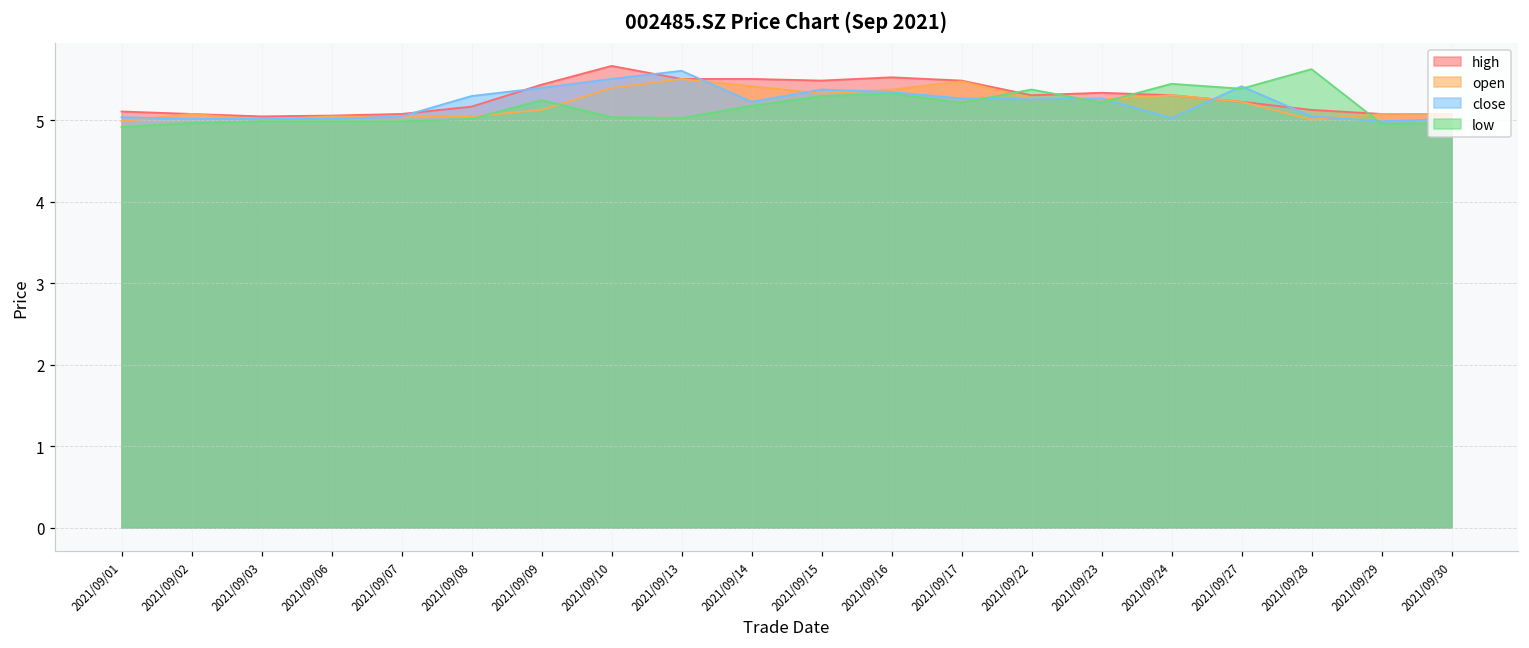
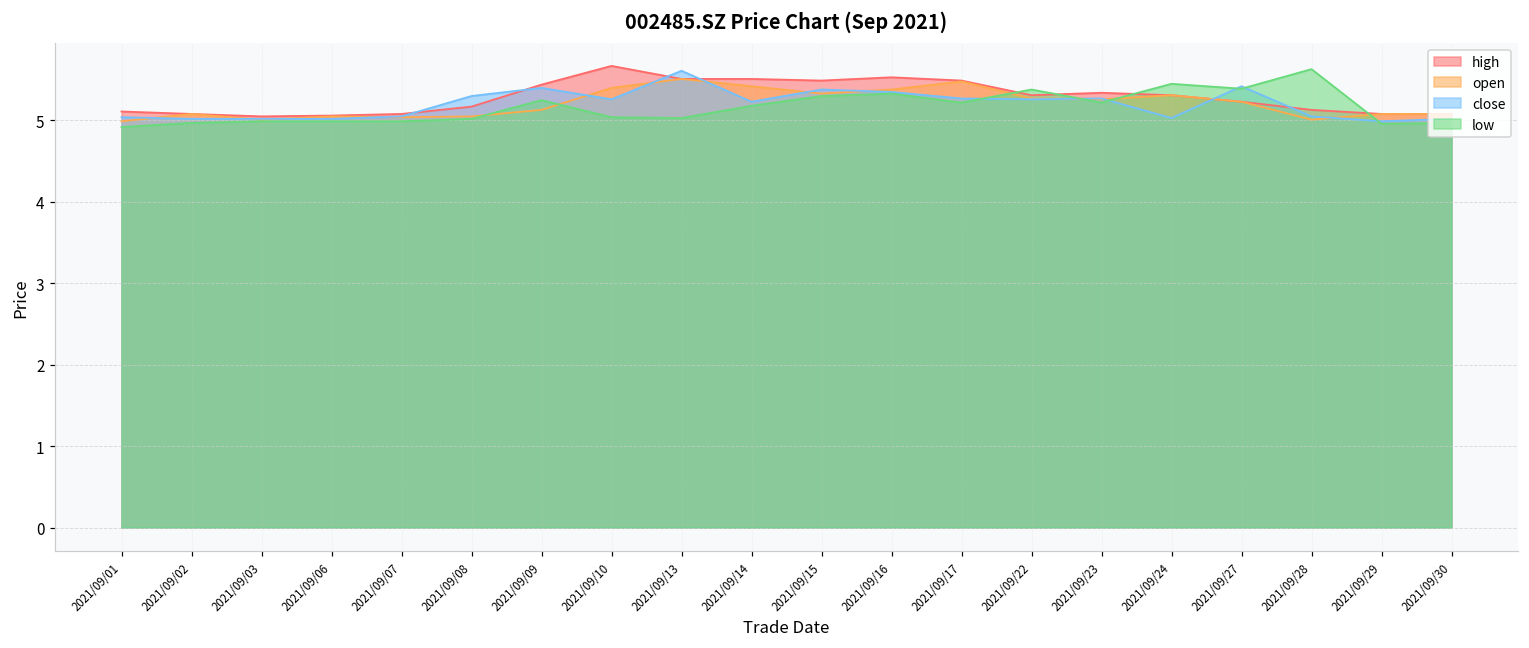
close, 2021/09/10: 5.5 -> 5.3
